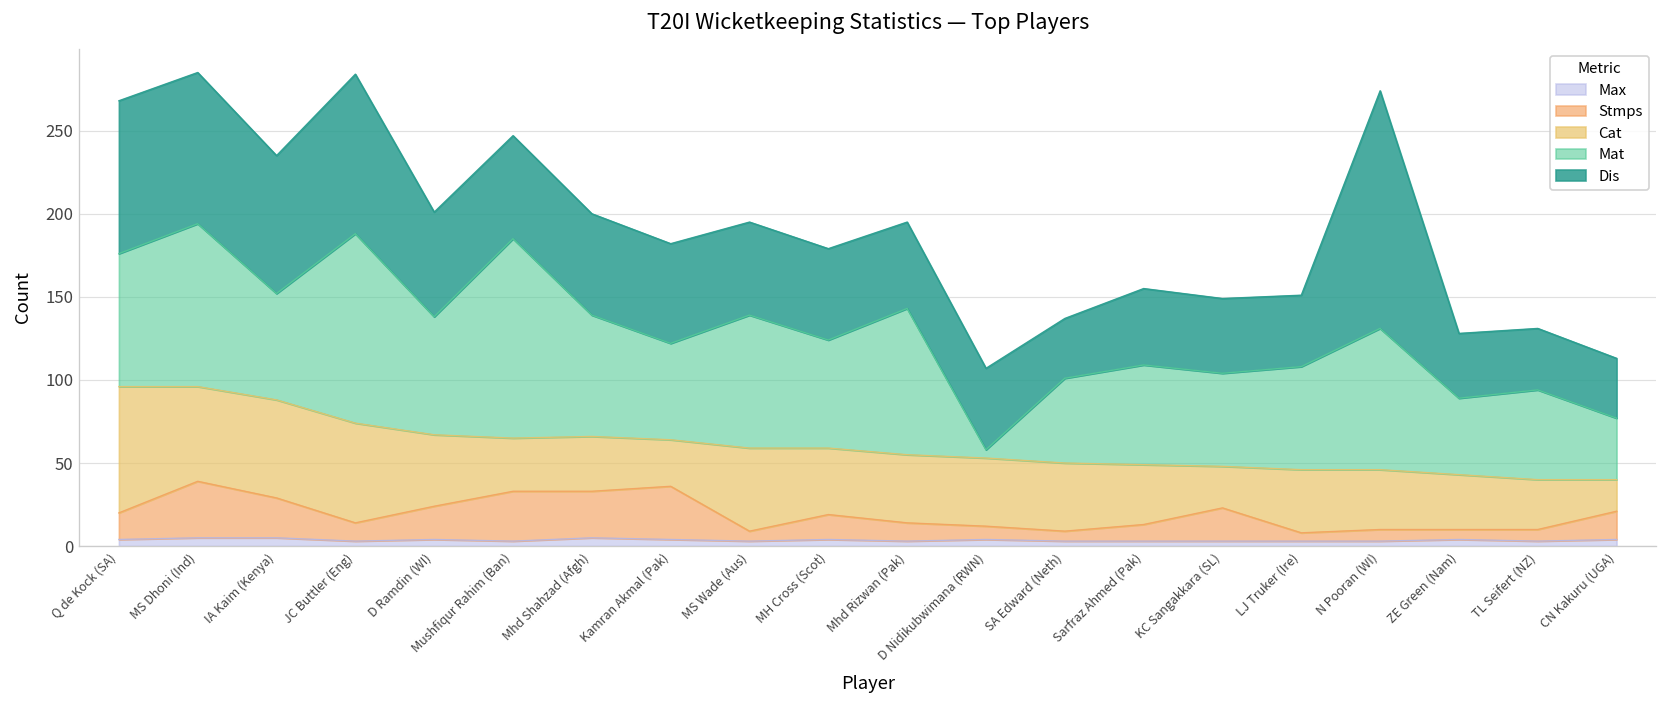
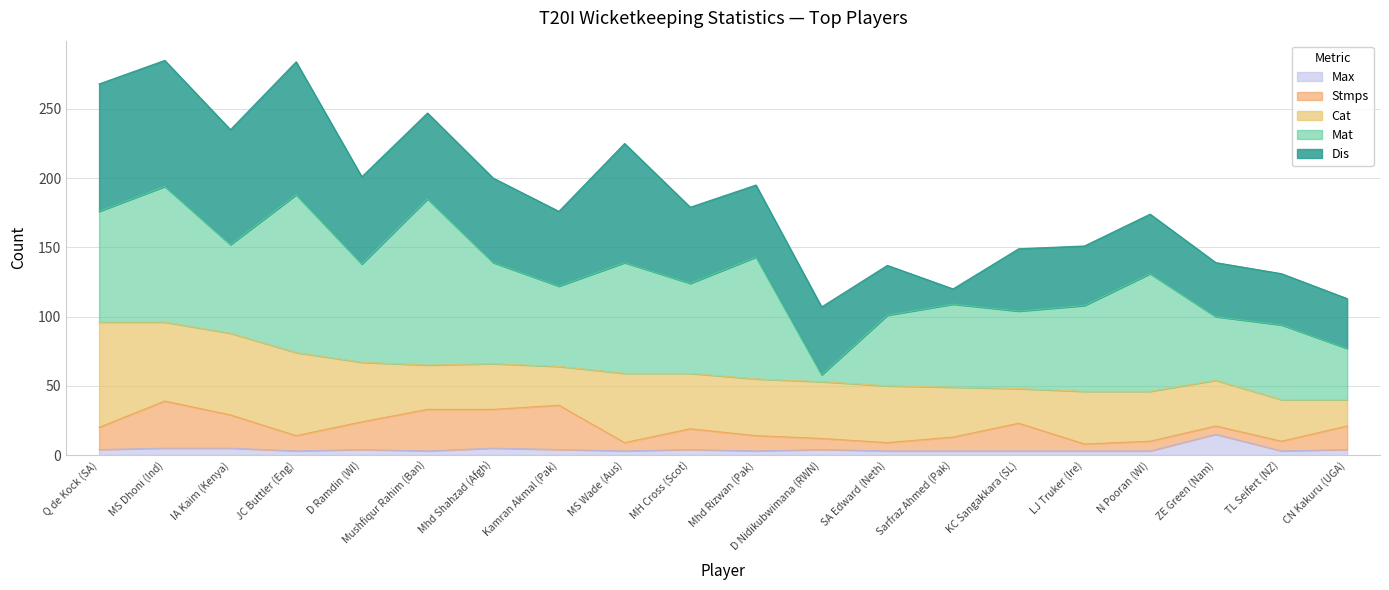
Dis, Kamran Akmal (Pak): 60 -> 54
Dis, MS Wade (Aus): 56 -> 86
Dis, Sarfraz Ahmed (Pak): 46 -> 11
Dis, N Pooran (WI): 143 -> 43
Max, ZE Green (Nam): 4 -> 15
